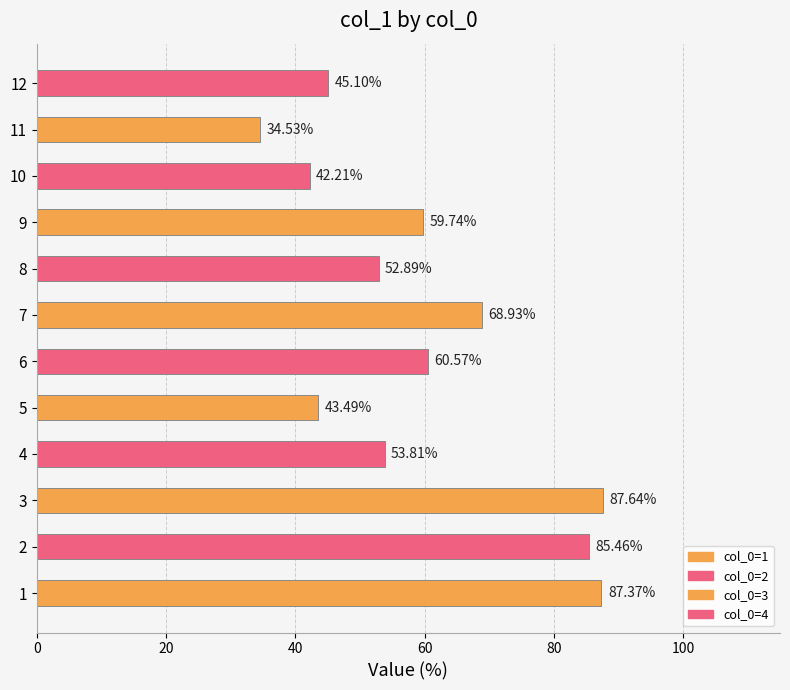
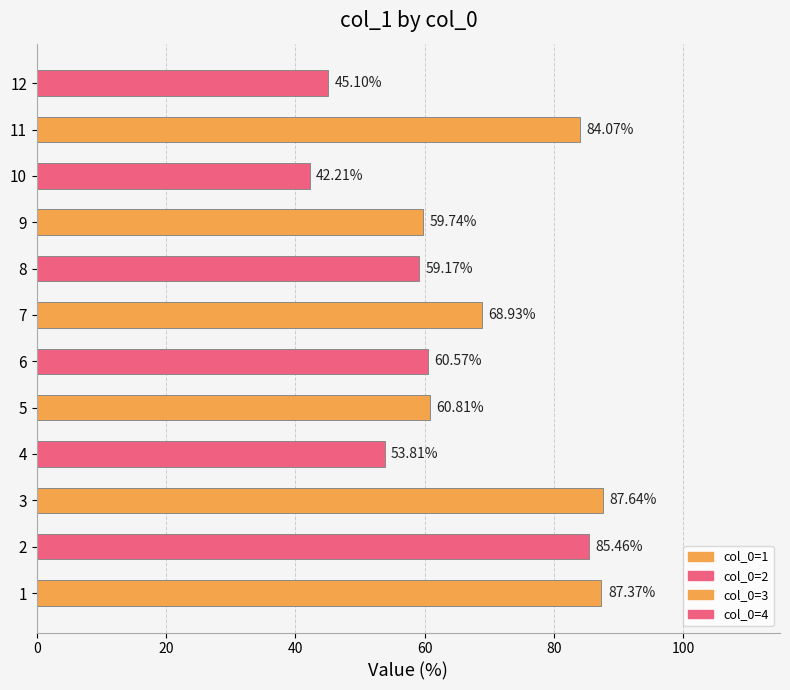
11: 34.53% -> 84.07%
8: 52.89% -> 59.17%
5: 43.49% -> 60.81%
